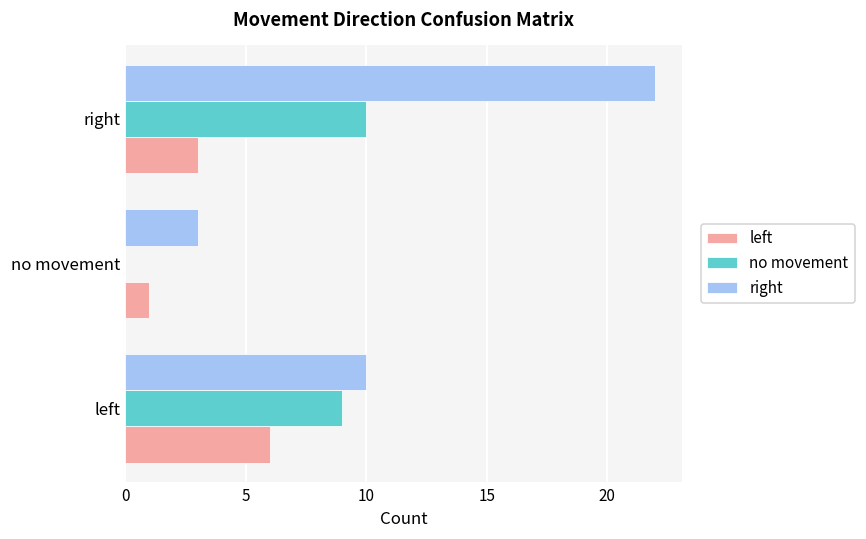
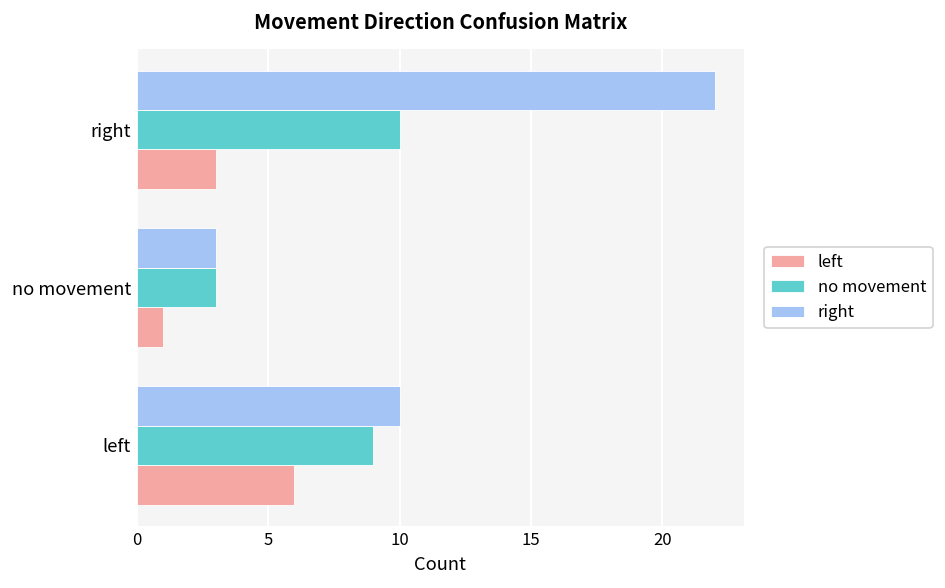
no movement, no movement: 0 -> 3
